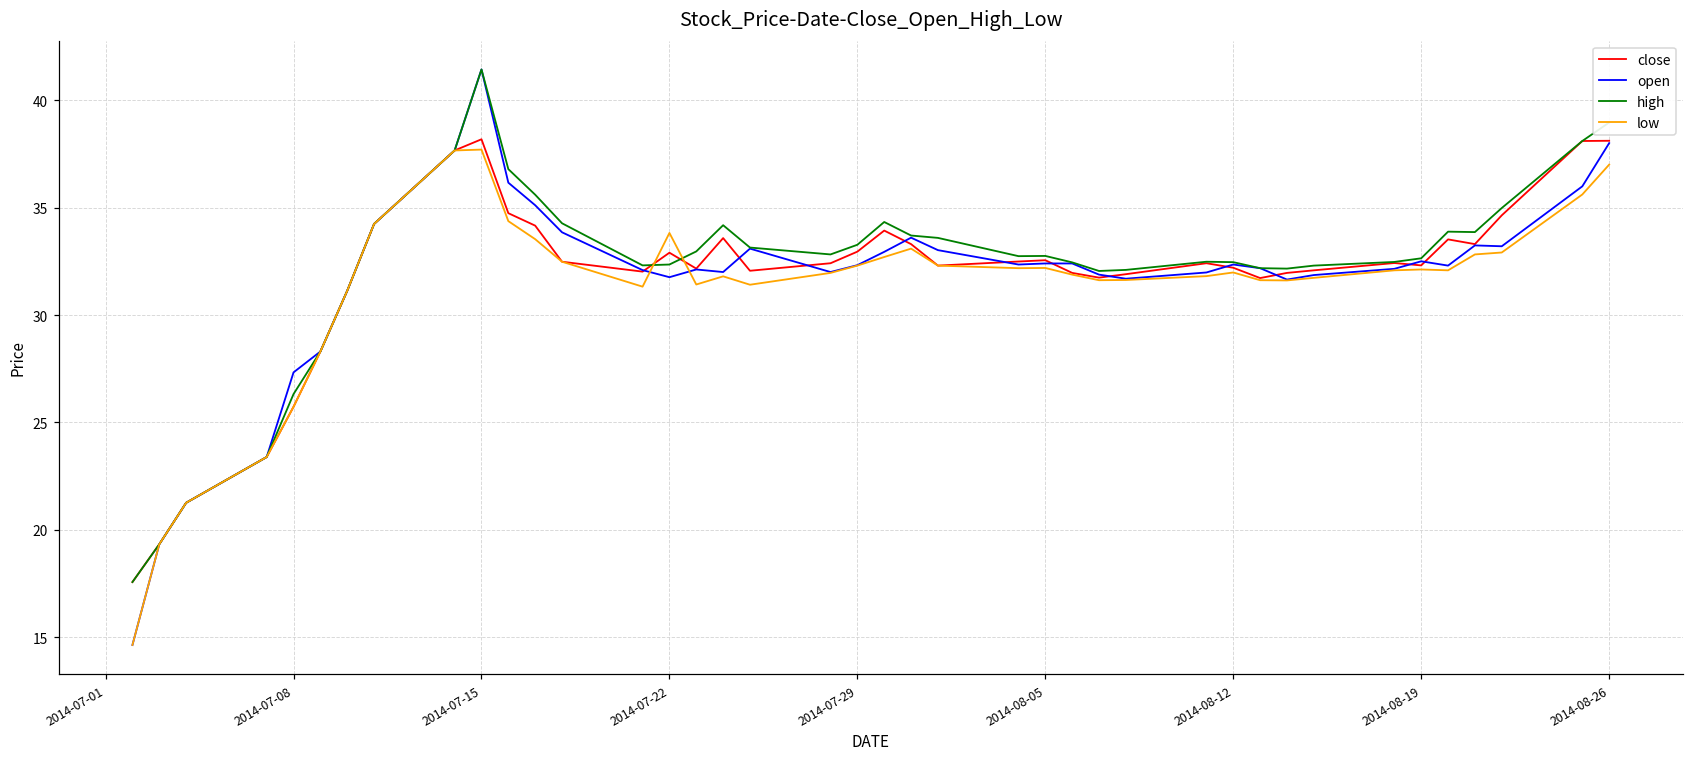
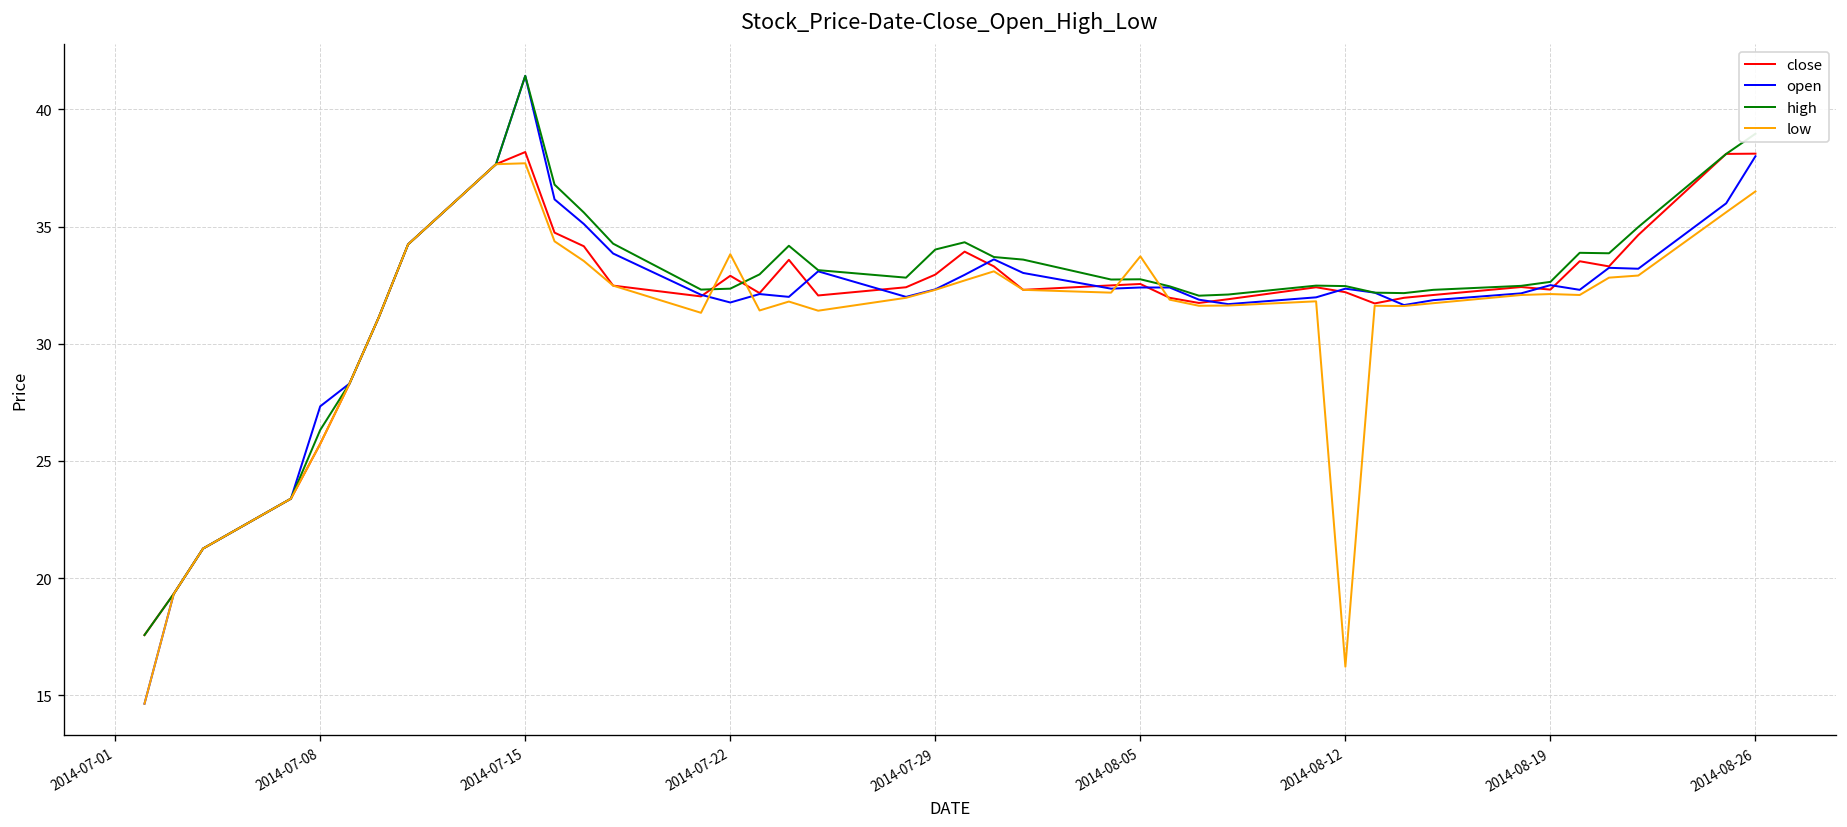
high, 2014-07-29: 33.3 -> 34.0
low, 2014-08-05: 32.2 -> 33.7
low, 2014-08-12: 32.0 -> 16.2
low, 2014-08-26: 37.0 -> 36.5
